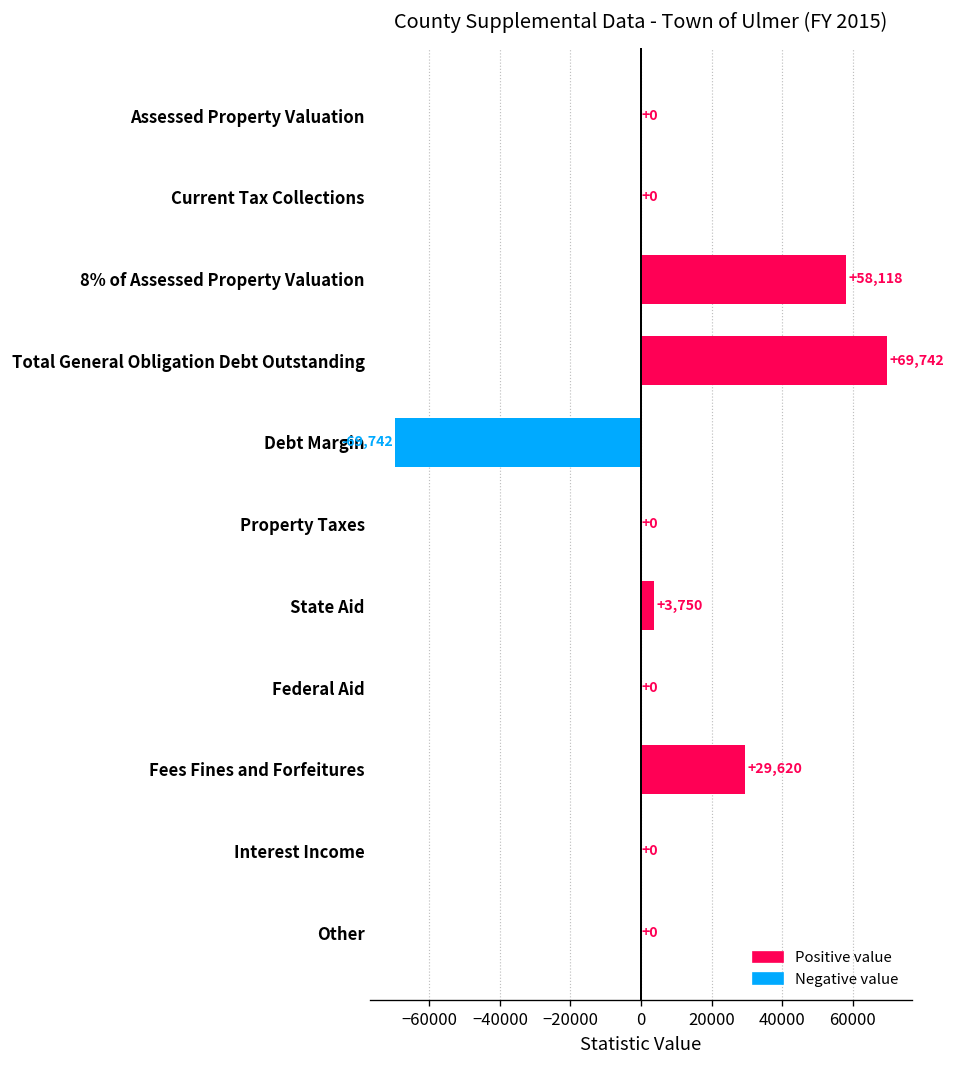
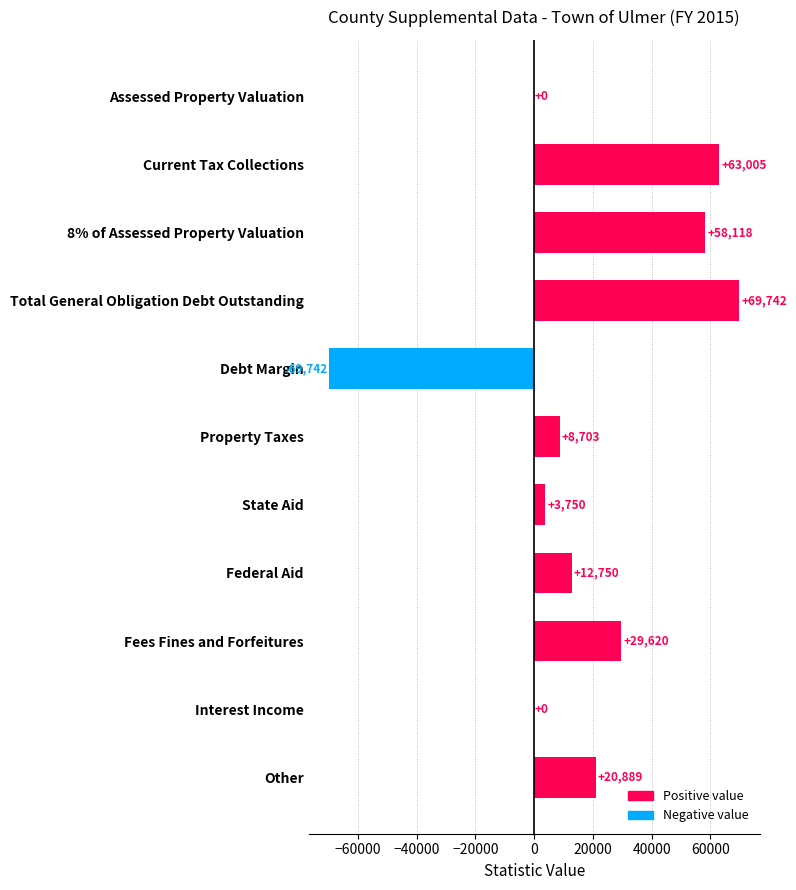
Current Tax Collections: +0 -> +63,005
Property Taxes: +0 -> +8,703
Federal Aid: +0 -> +12,750
Other: +0 -> +20,889
